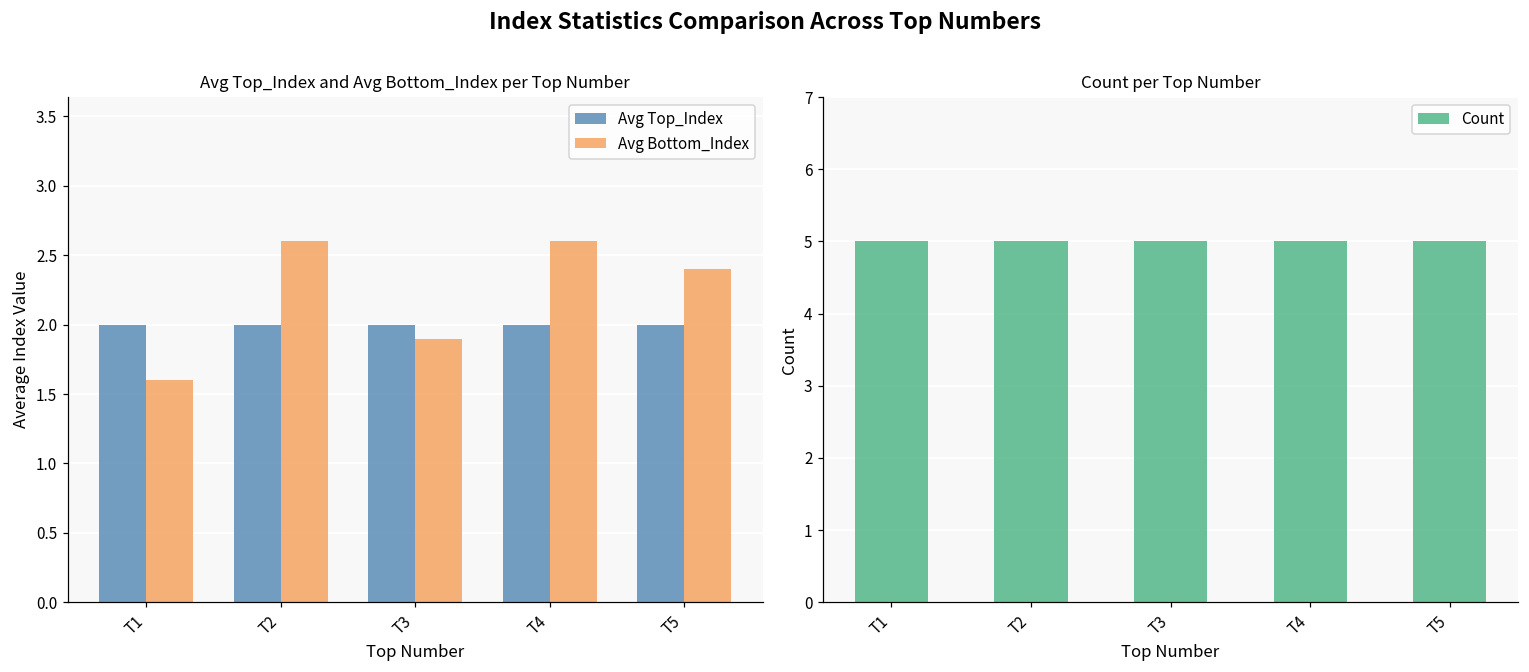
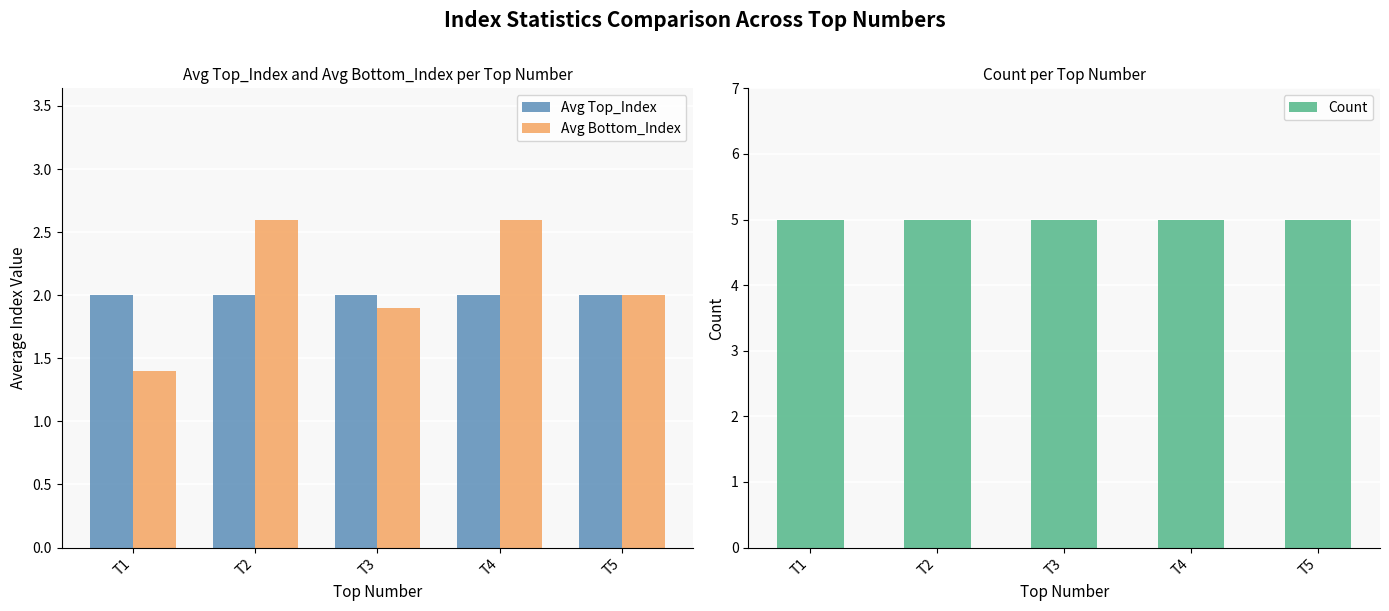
Avg Top_Index and Avg Bottom_Index per Top Number, Avg Bottom_Index, T1: 1.6 -> 1.4
Avg Top_Index and Avg Bottom_Index per Top Number, Avg Bottom_Index, T5: 2.4 -> 2.0
